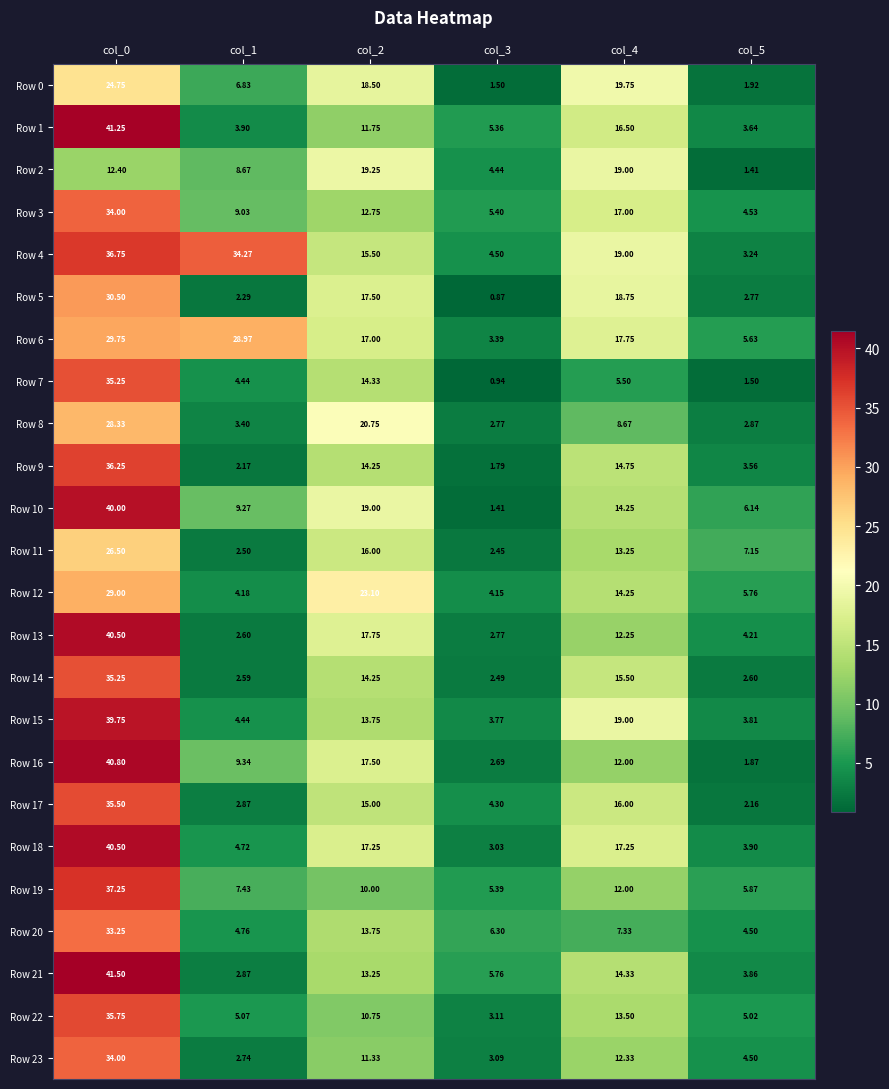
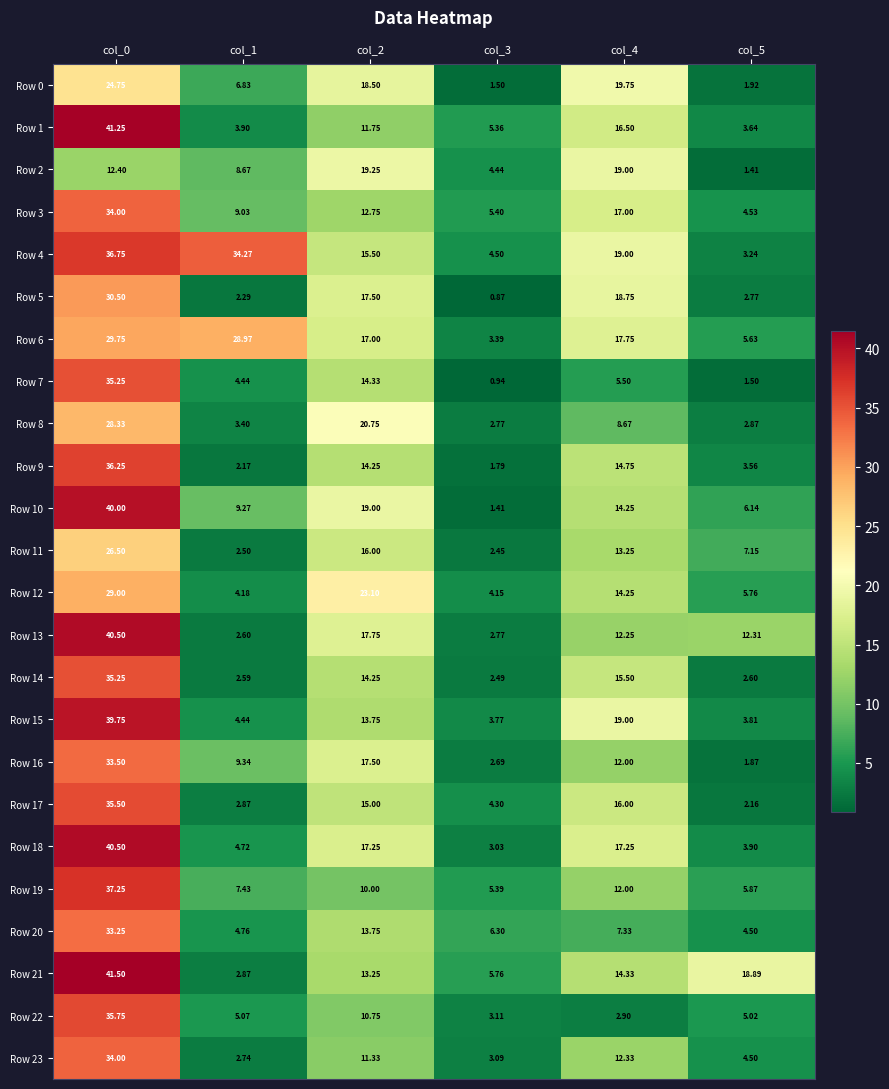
Row 13, col_5: 4.21 -> 12.31
Row 16, col_0: 40.80 -> 33.50
Row 21, col_5: 3.86 -> 18.89
Row 22, col_4: 13.50 -> 2.90
